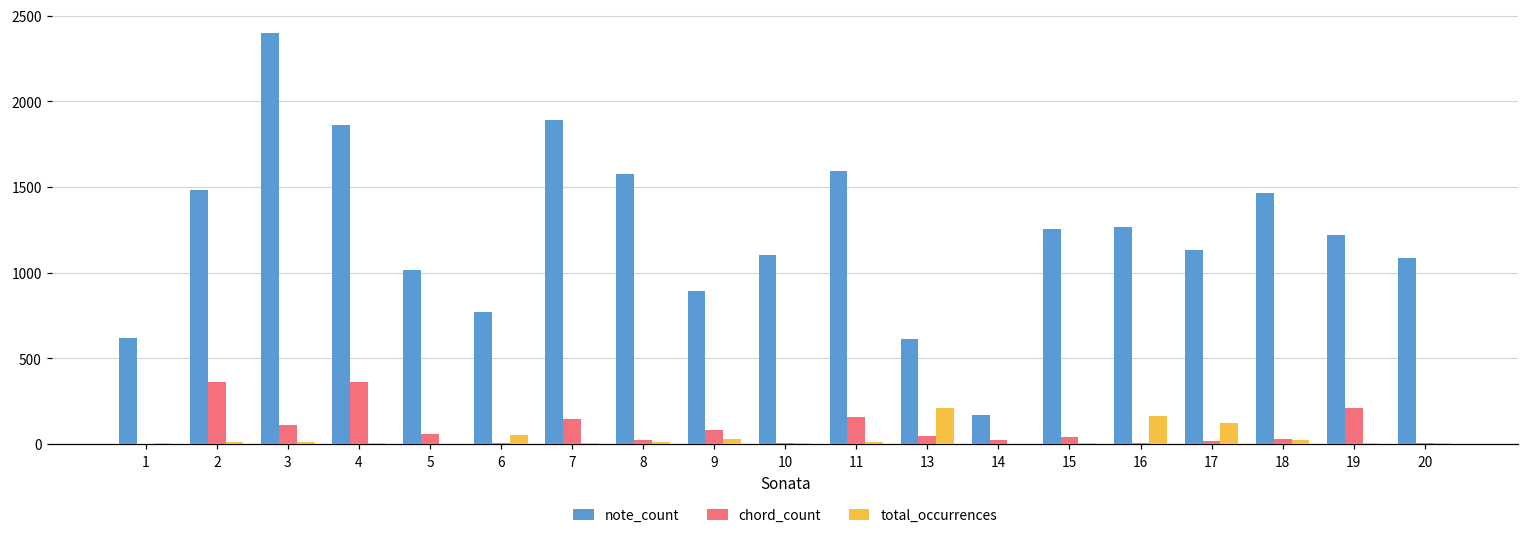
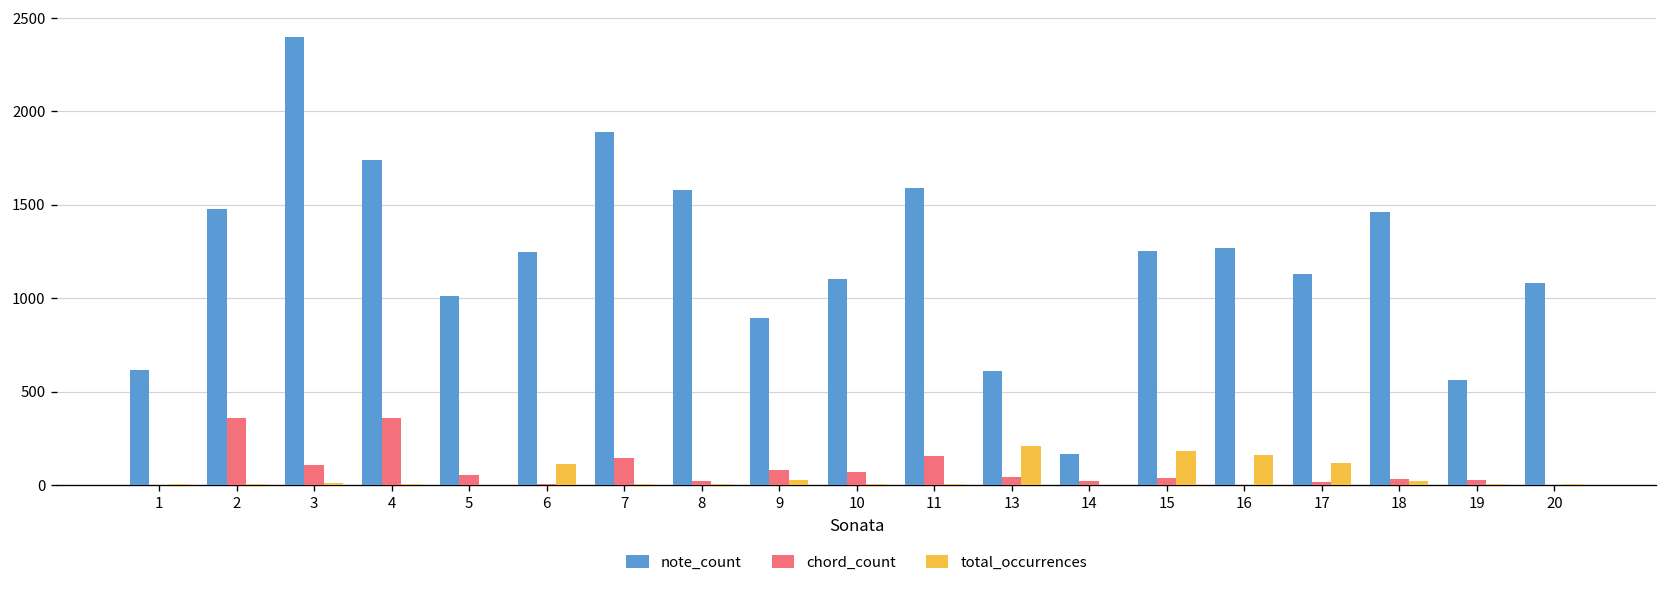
note_count, 4: 1860 -> 1740
note_count, 6: 770 -> 1250
total_occurrences, 6: 50 -> 110
chord_count, 10: 10 -> 70
total_occurrences, 15: 10 -> 190
note_count, 19: 1220 -> 560
chord_count, 19: 210 -> 30
